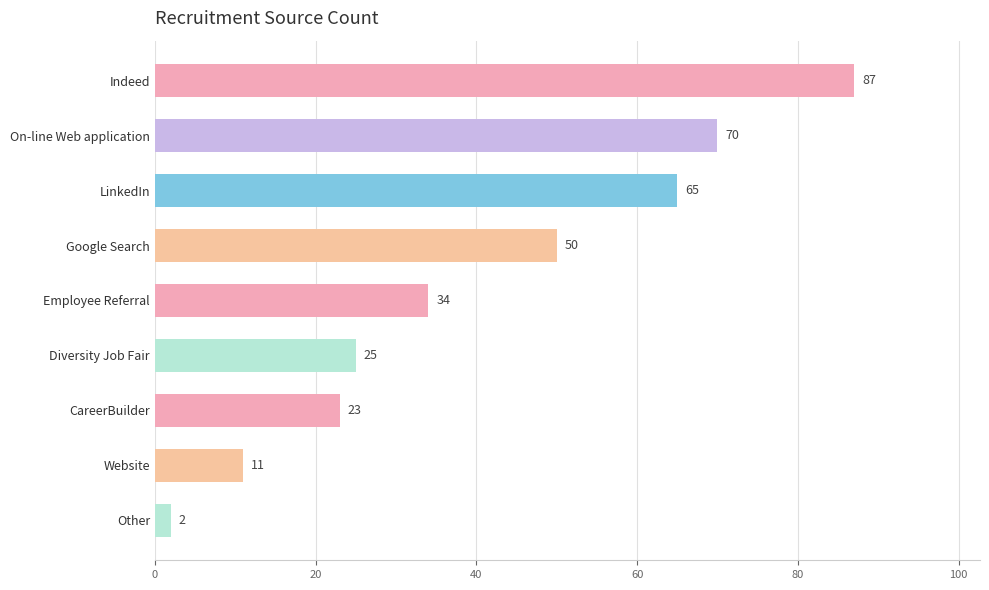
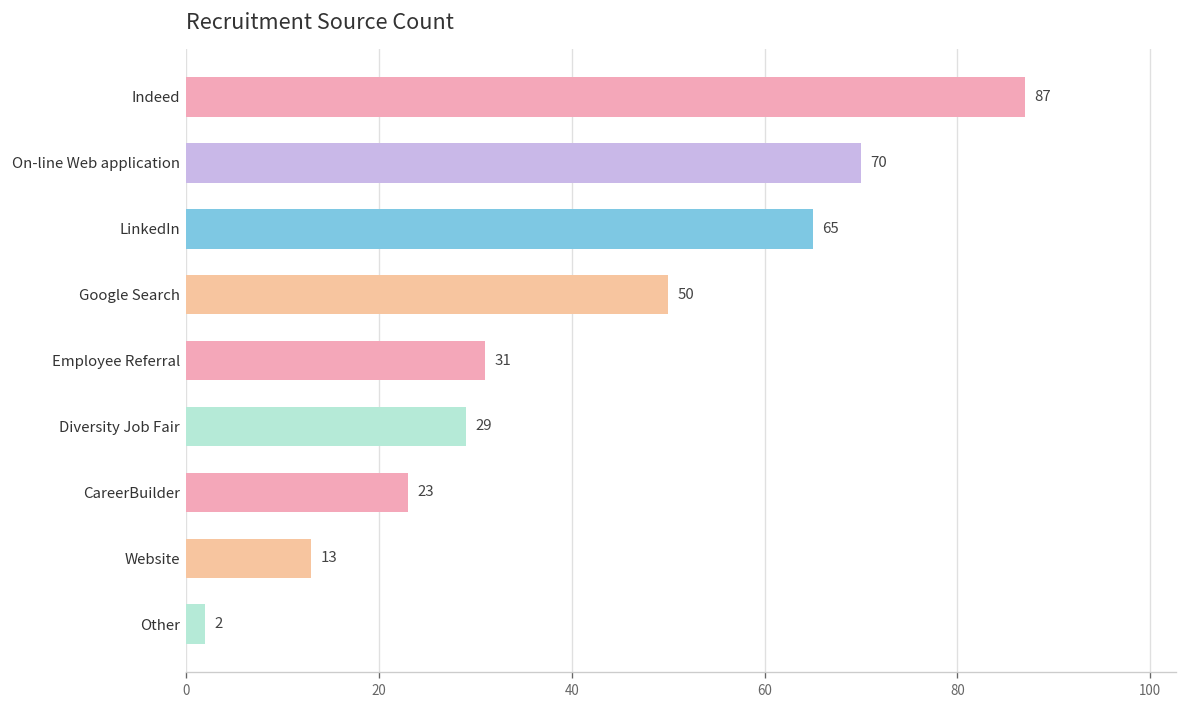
Employee Referral: 34 -> 31
Diversity Job Fair: 25 -> 29
Website: 11 -> 13
